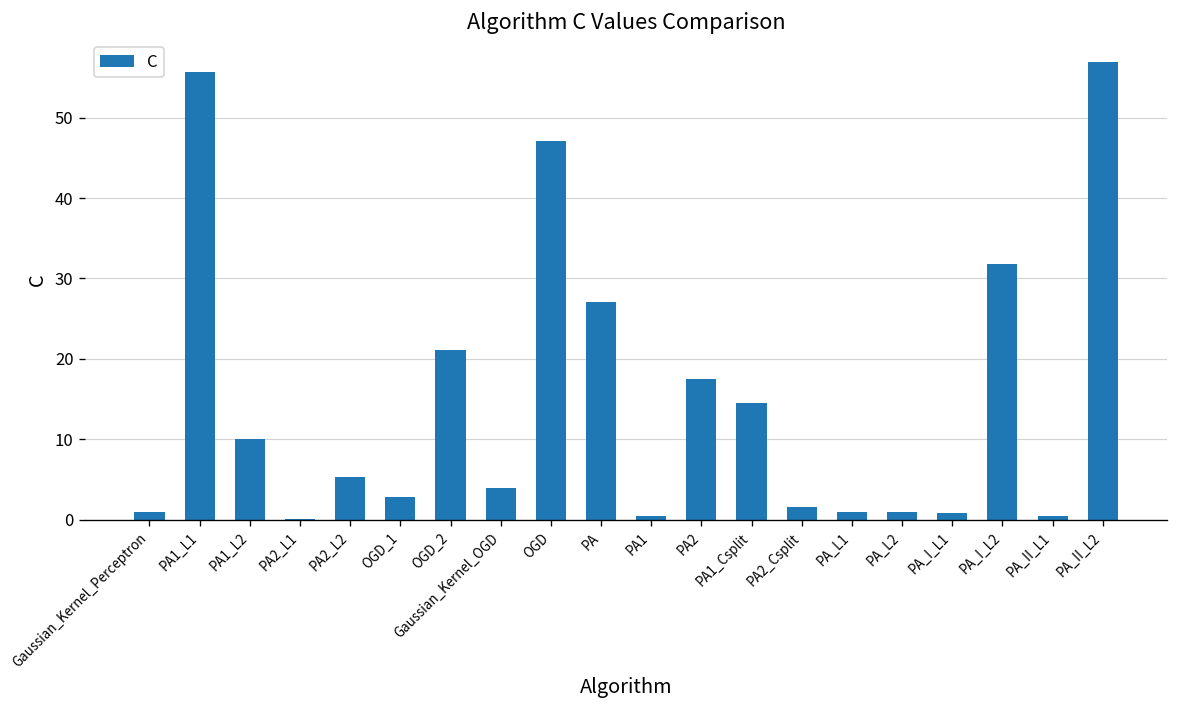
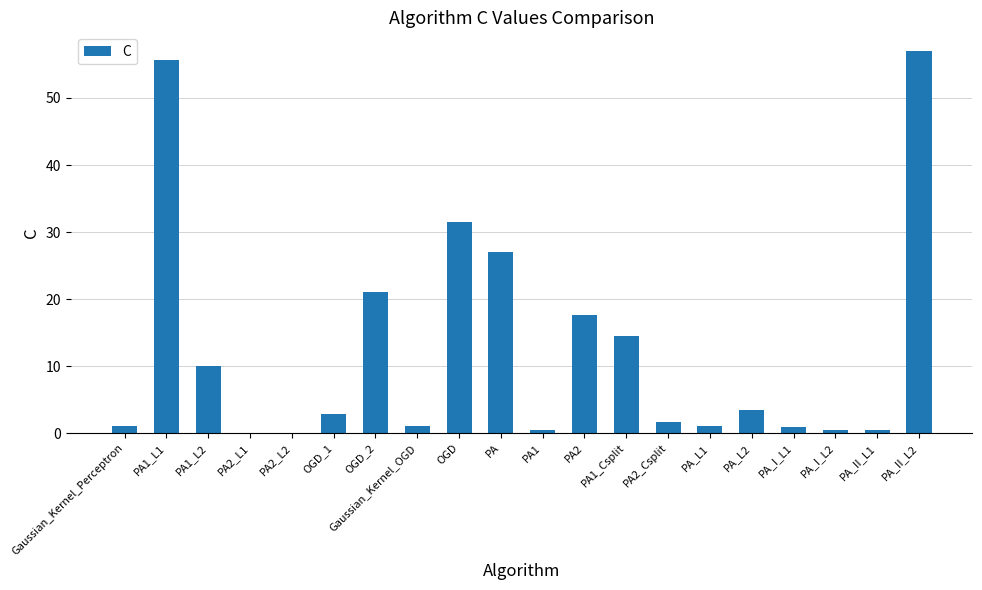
PA2_L2: 5 -> 0
Gaussian_Kernel_OGD: 4 -> 1
OGD: 47 -> 31
PA_L2: 1 -> 3
PA_I_L2: 32 -> 0
